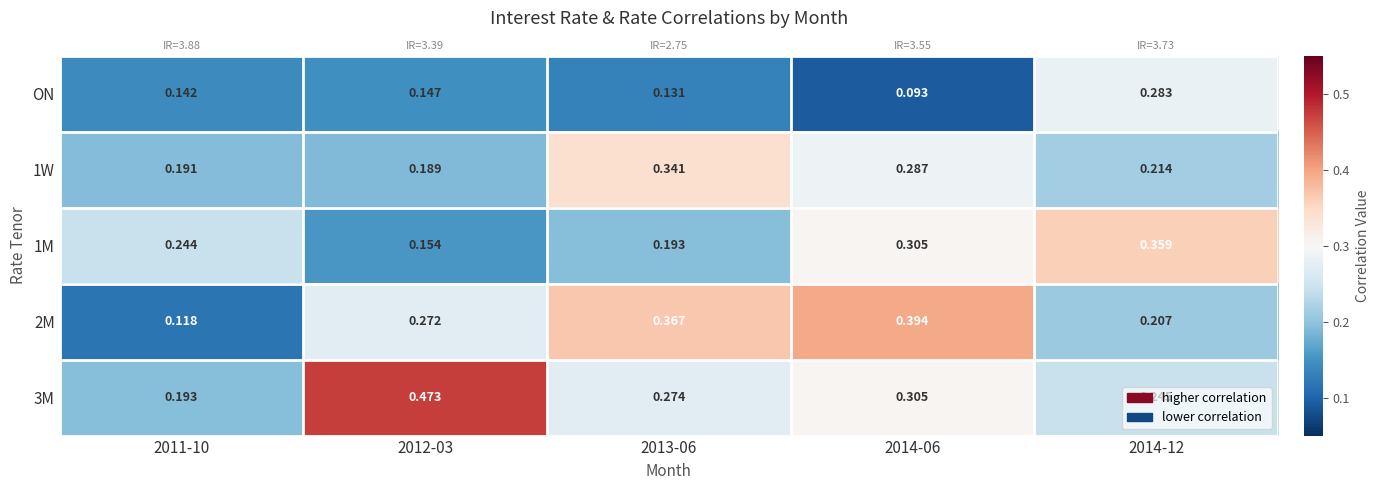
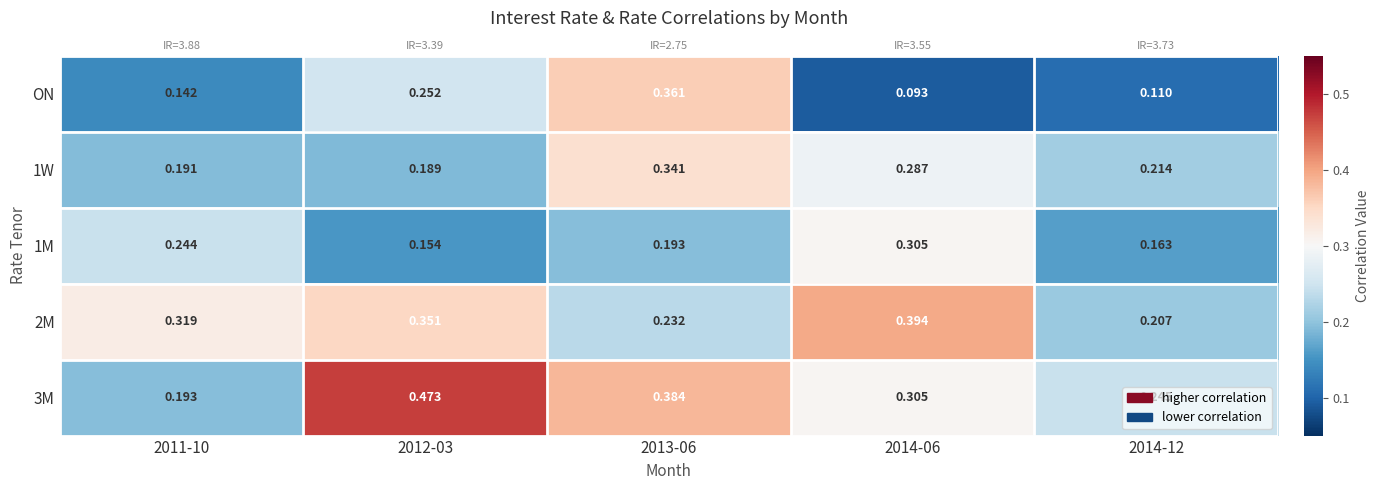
ON, 2012-03: 0.147 -> 0.252
ON, 2013-06: 0.131 -> 0.361
ON, 2014-12: 0.283 -> 0.110
1M, 2014-12: 0.359 -> 0.163
2M, 2011-10: 0.118 -> 0.319
2M, 2012-03: 0.272 -> 0.351
2M, 2013-06: 0.367 -> 0.232
3M, 2013-06: 0.274 -> 0.384
